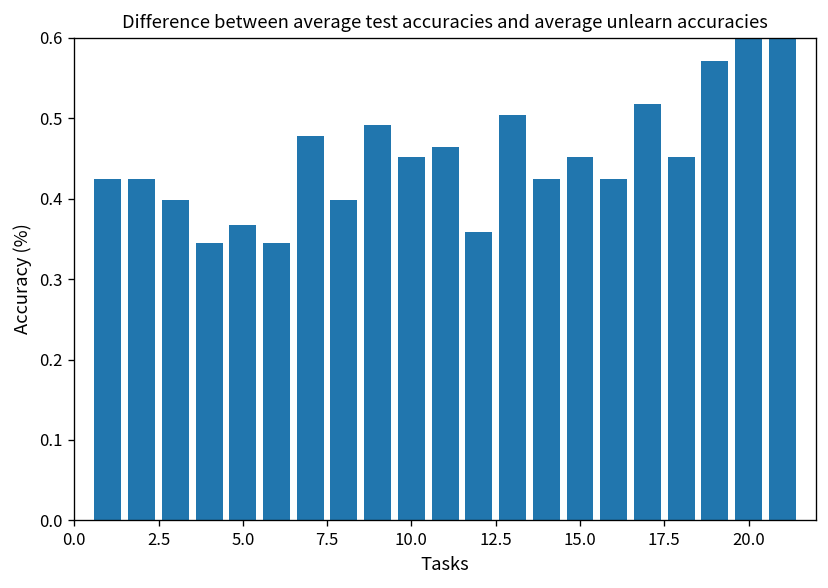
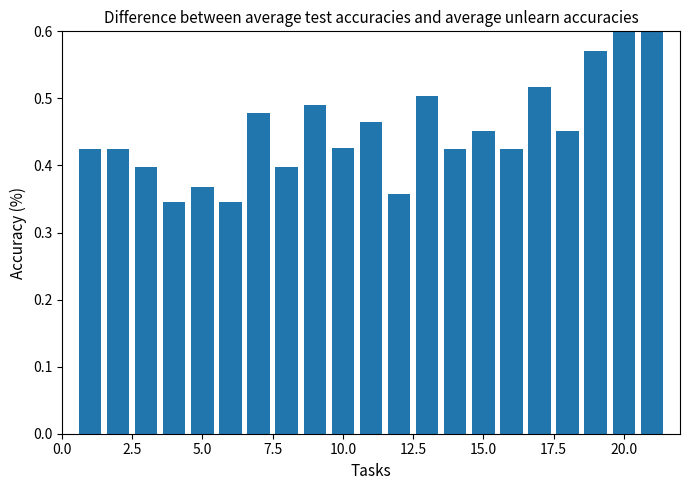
10.0: 0.45 -> 0.43
